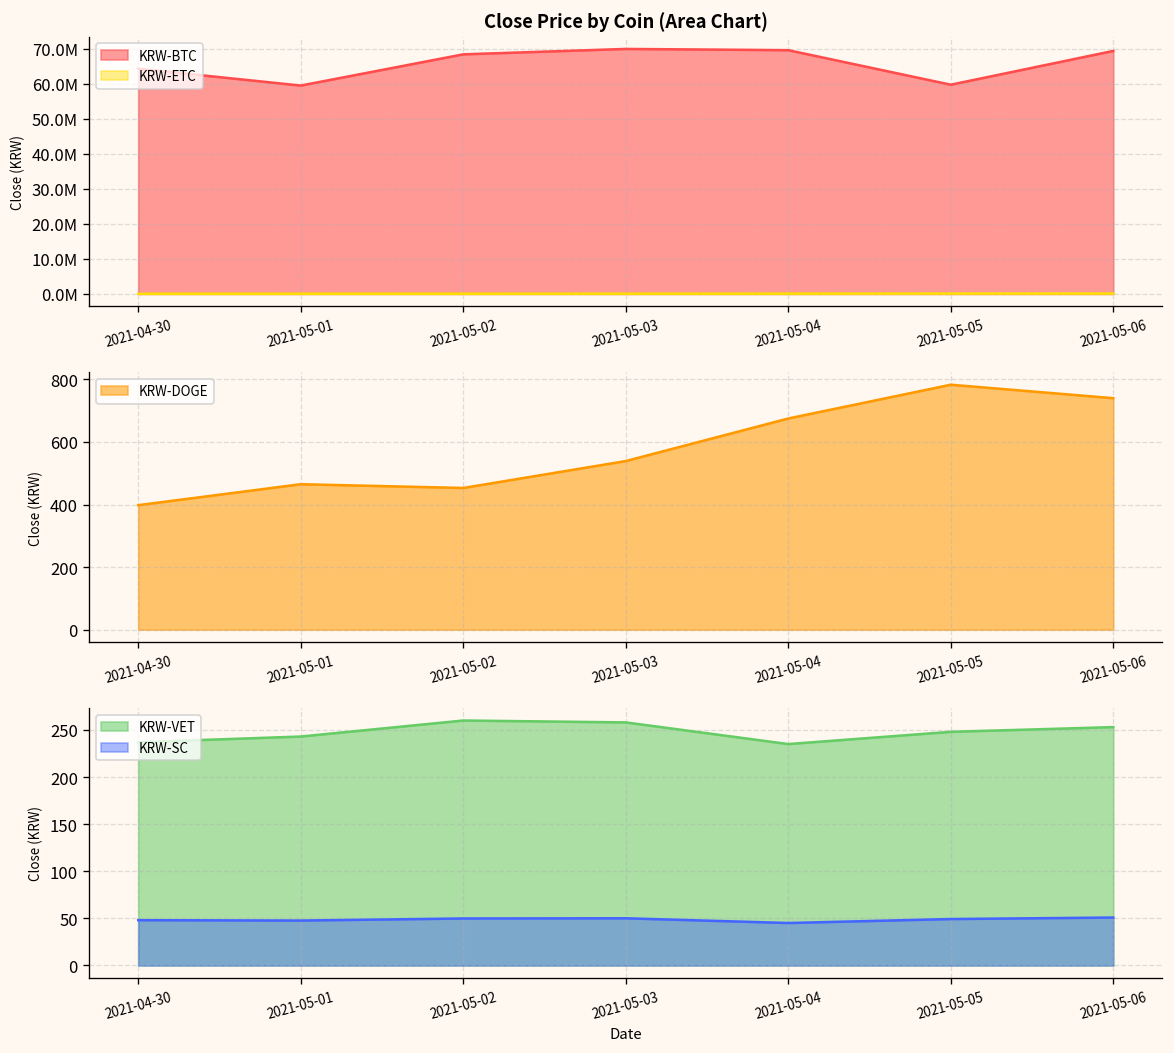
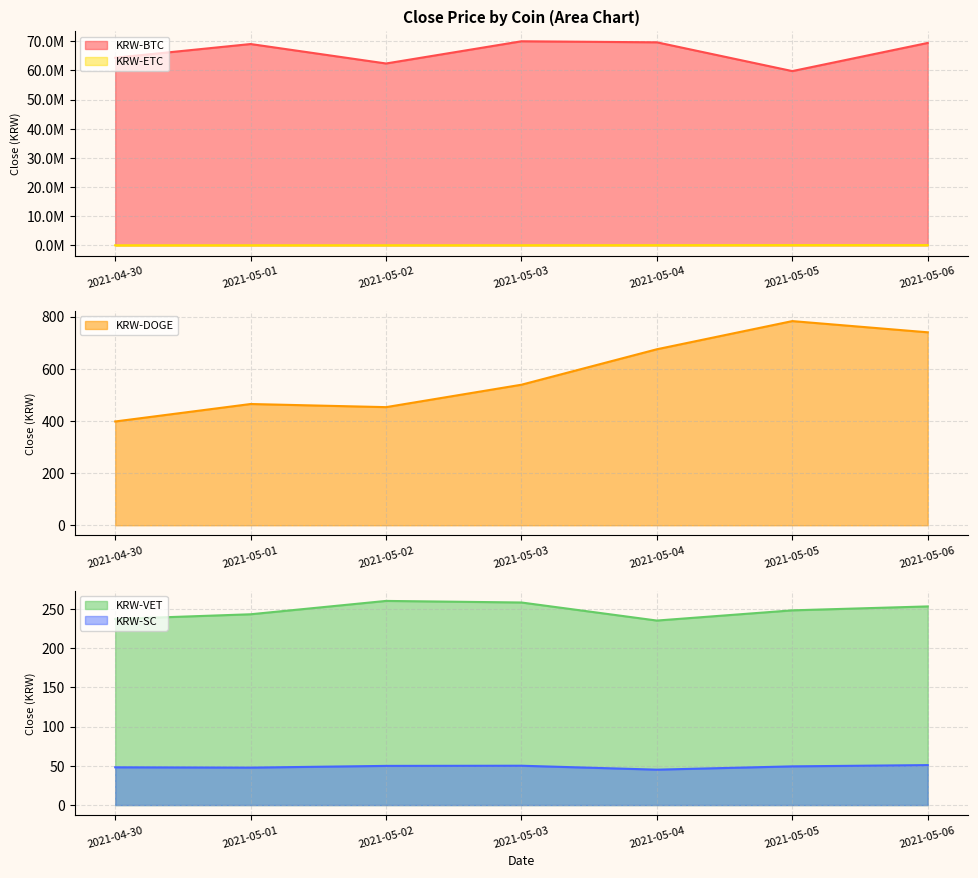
Close Price by Coin (Area Chart), KRW-BTC, 2021-05-01: 60000000 -> 69000000
Close Price by Coin (Area Chart), KRW-BTC, 2021-05-02: 68000000 -> 62000000
